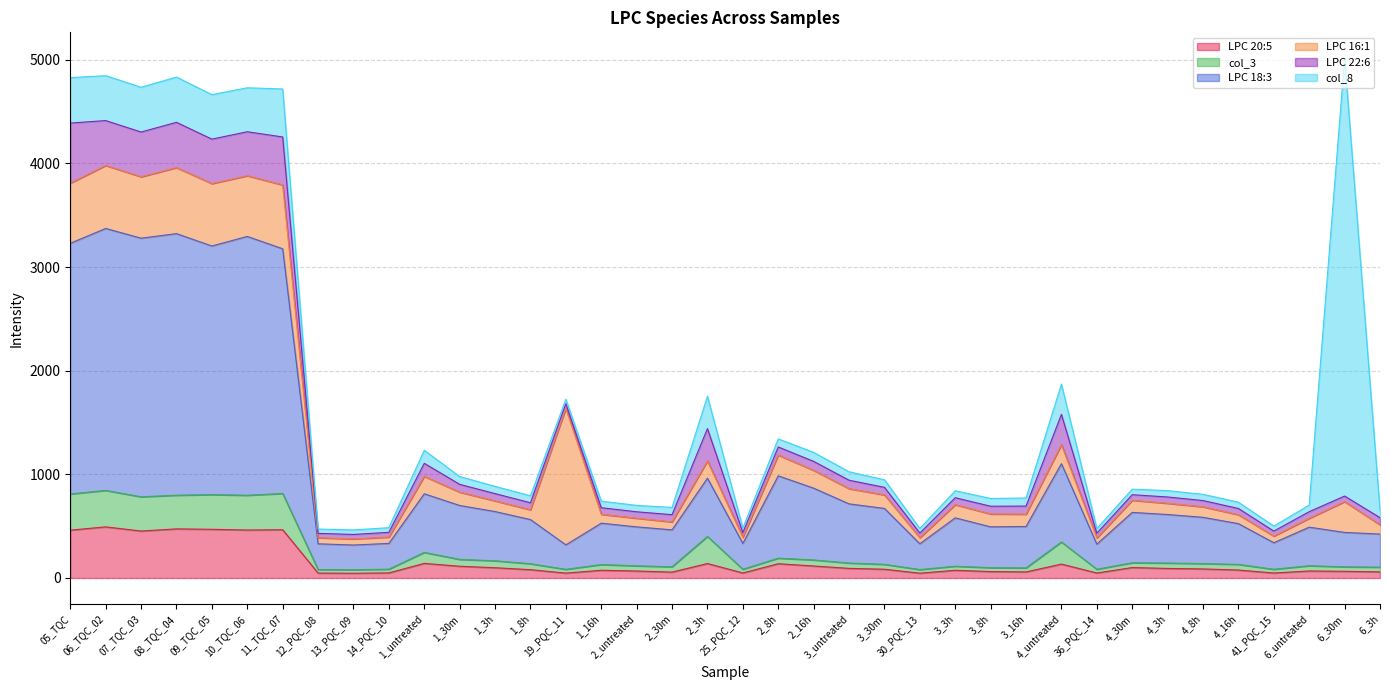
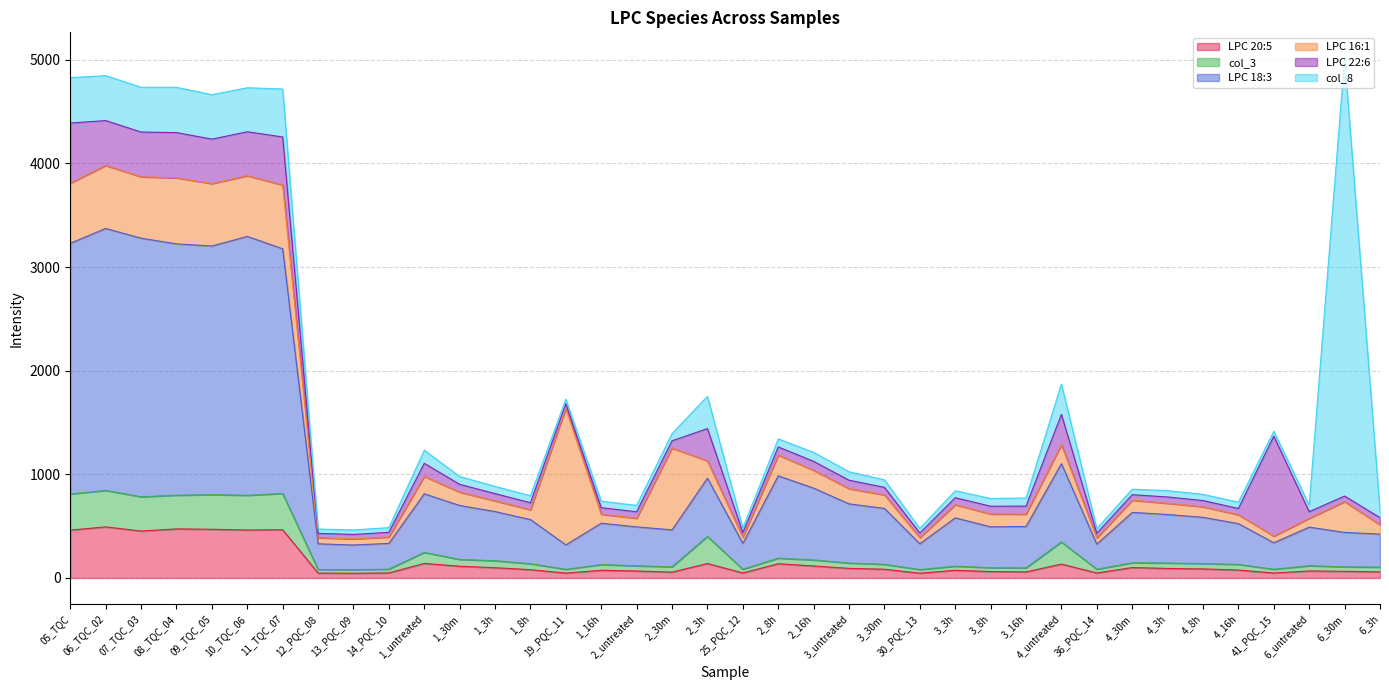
LPC 18:3, 08_TQC_04: 2520 -> 2420
LPC 16:1, 2_30m: 80 -> 790
LPC 22:6, 41_PQC_15: 50 -> 960
